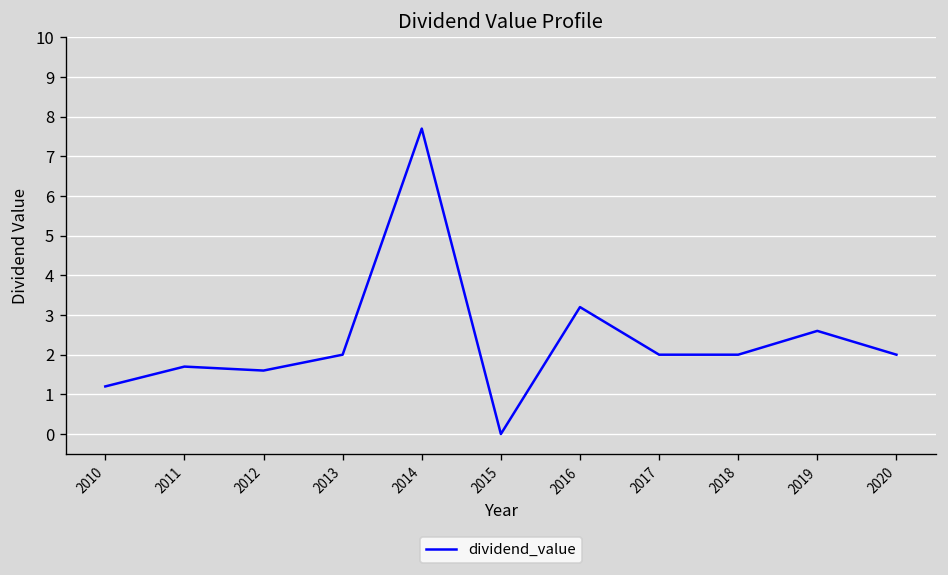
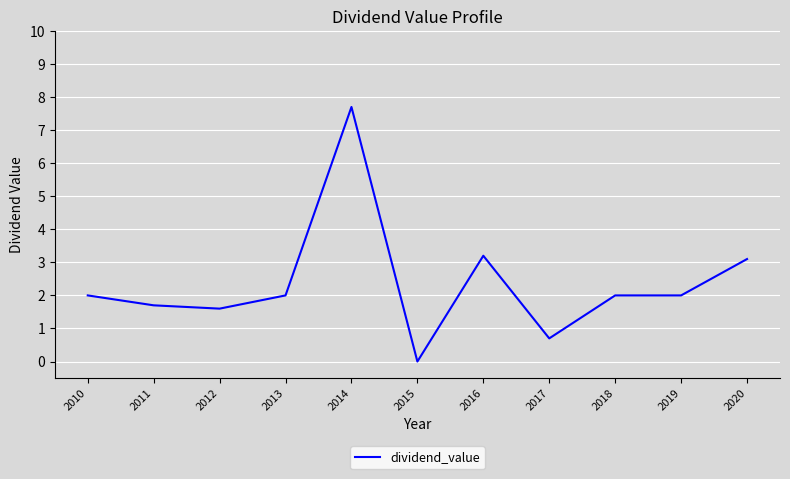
2010: 1.2 -> 2.0
2017: 2.0 -> 0.7
2019: 2.6 -> 2.0
2020: 2.0 -> 3.1
